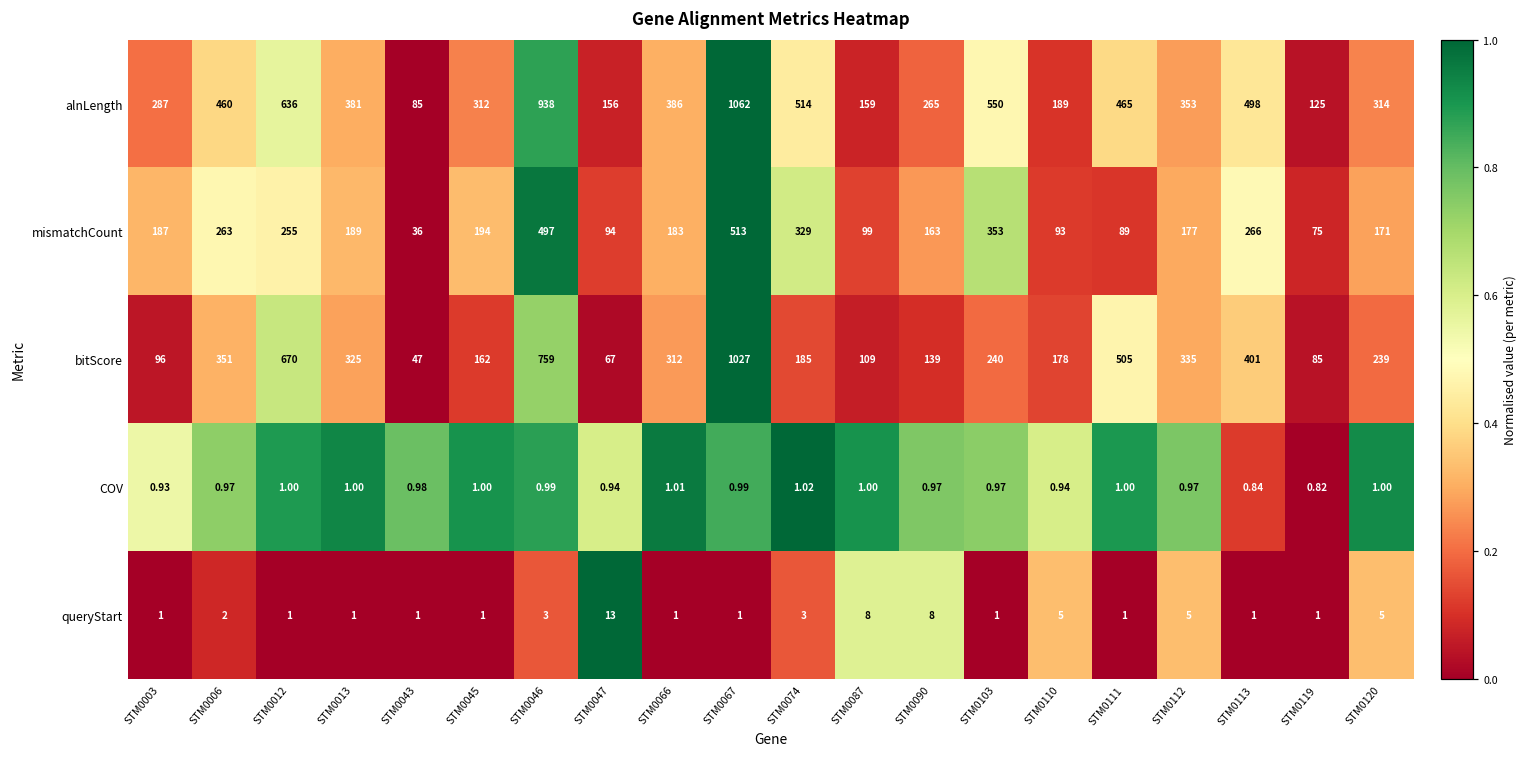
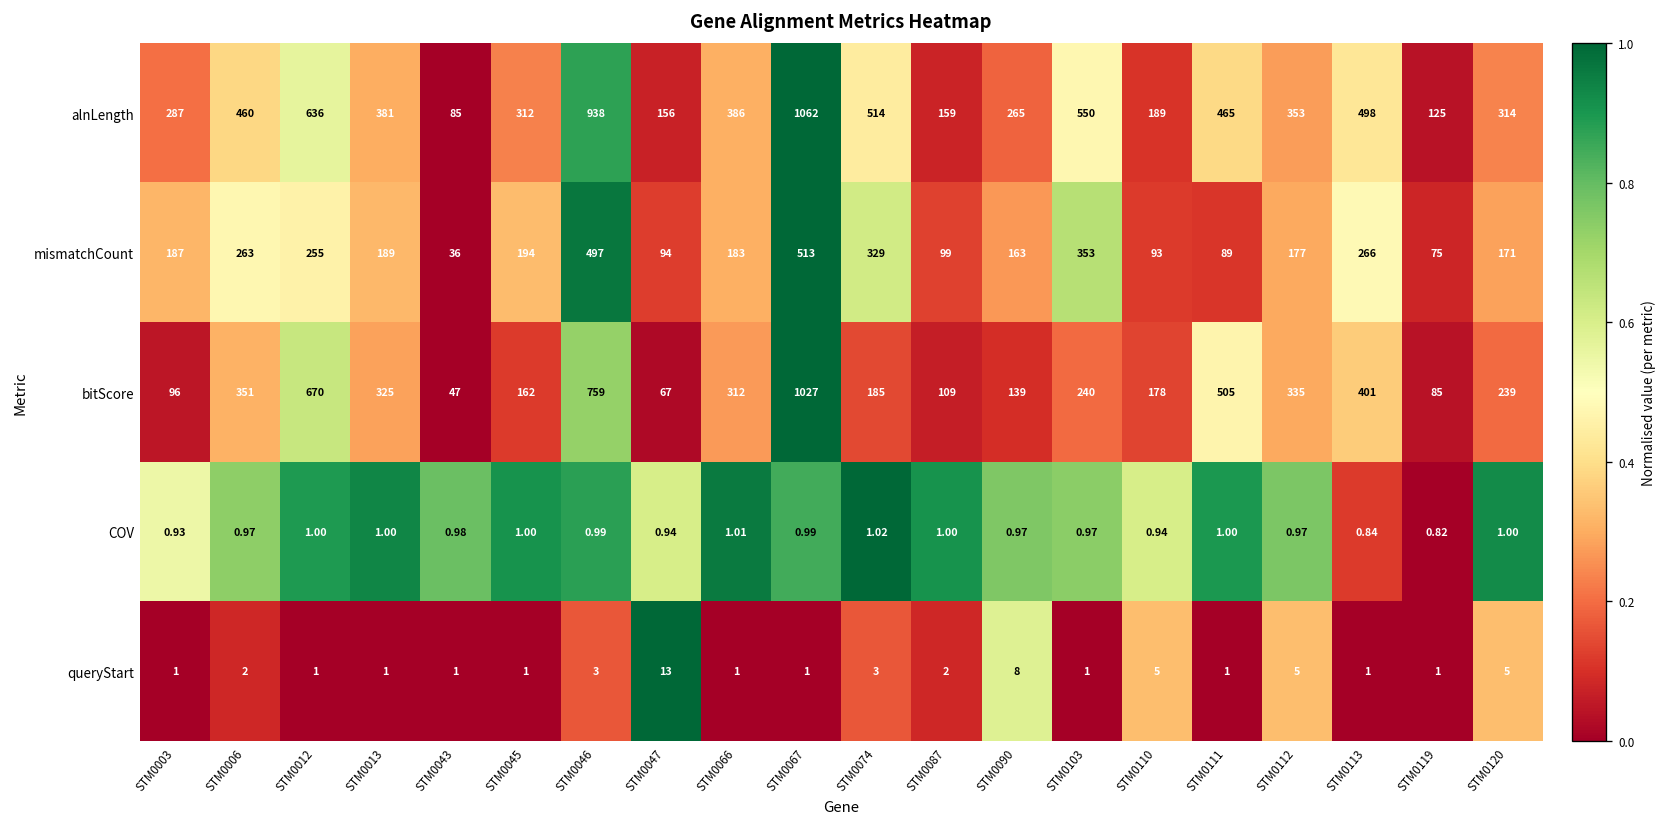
queryStart, STM0087: 8 -> 2
